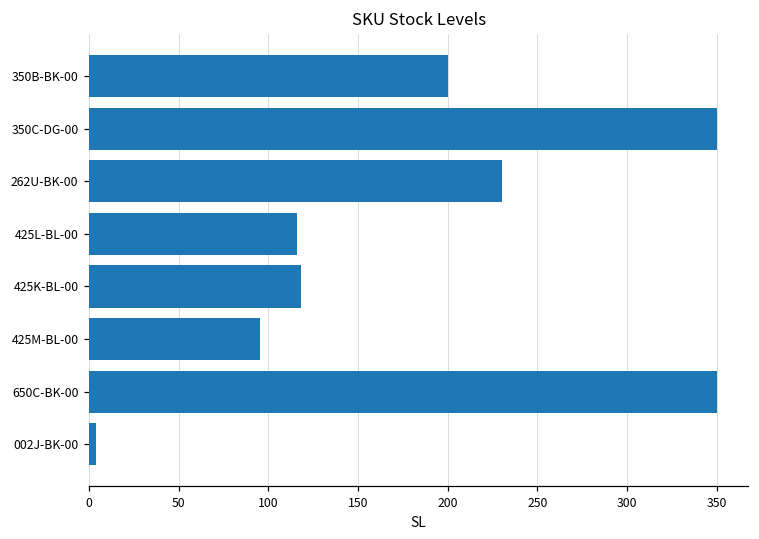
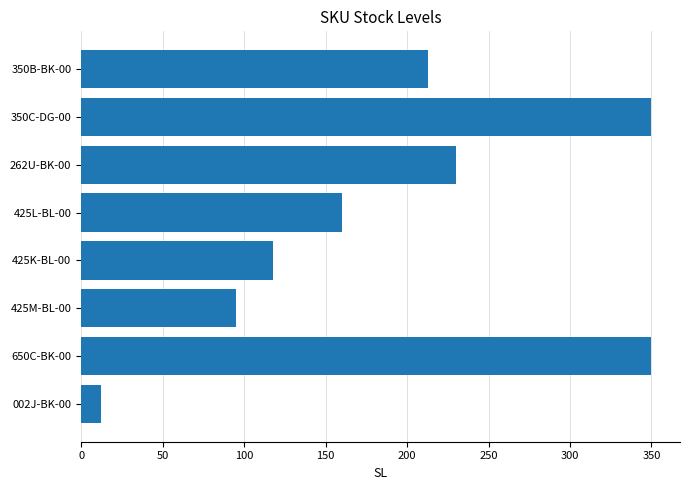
350B-BK-00: 200 -> 213
425L-BL-00: 116 -> 160
002J-BK-00: 4 -> 12
